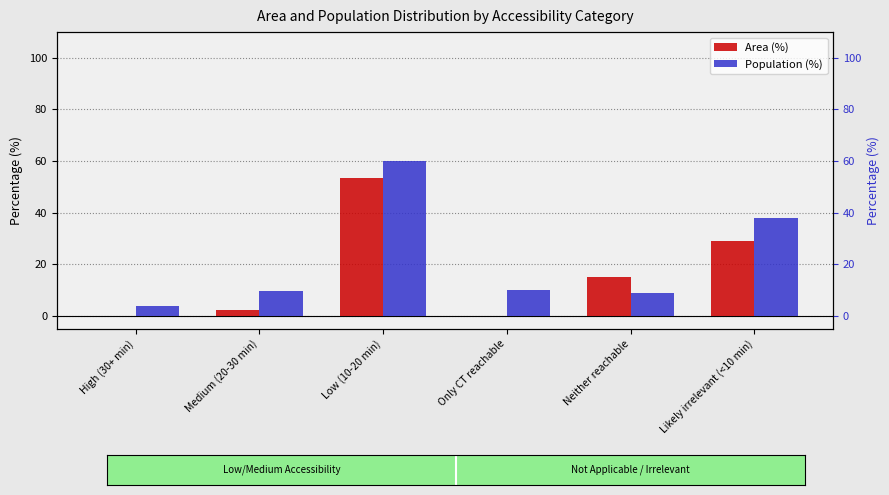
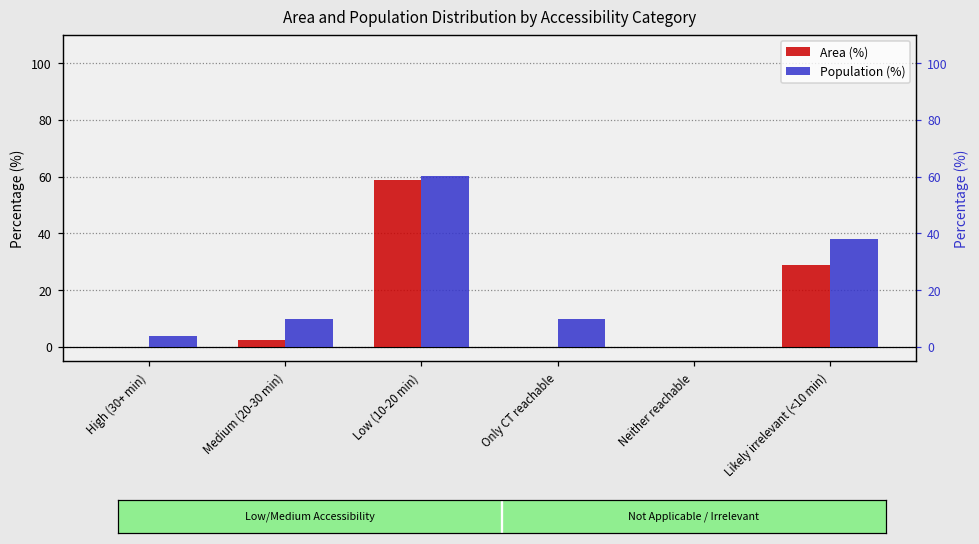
Area (%), Low (10-20 min): 54 -> 59
Area (%), Neither reachable: 15 -> 0
Population (%), Neither reachable: 9 -> 0
